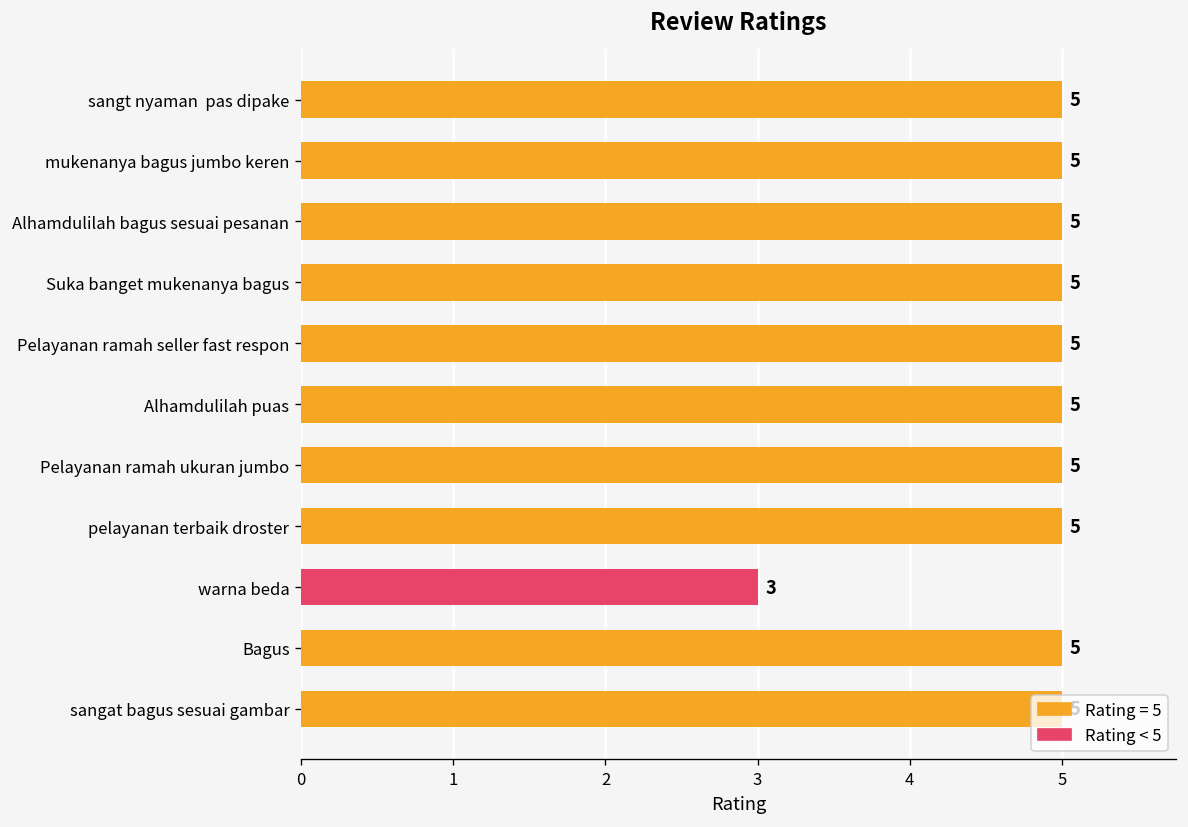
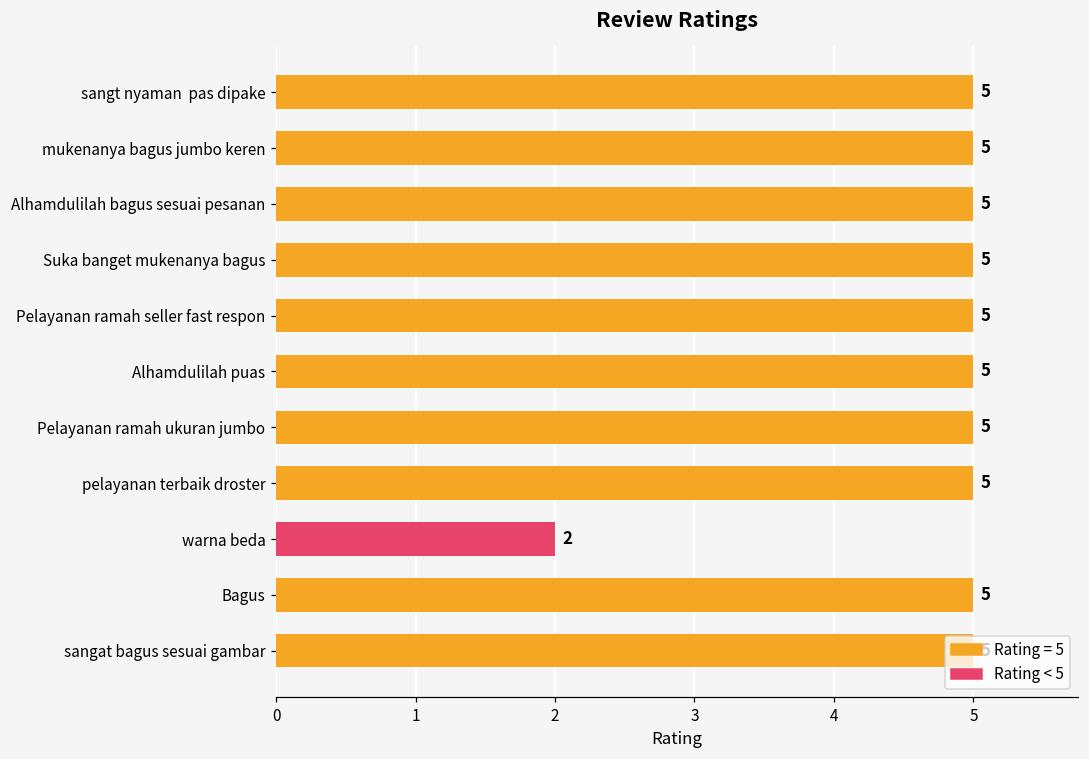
warna beda: 3 -> 2
